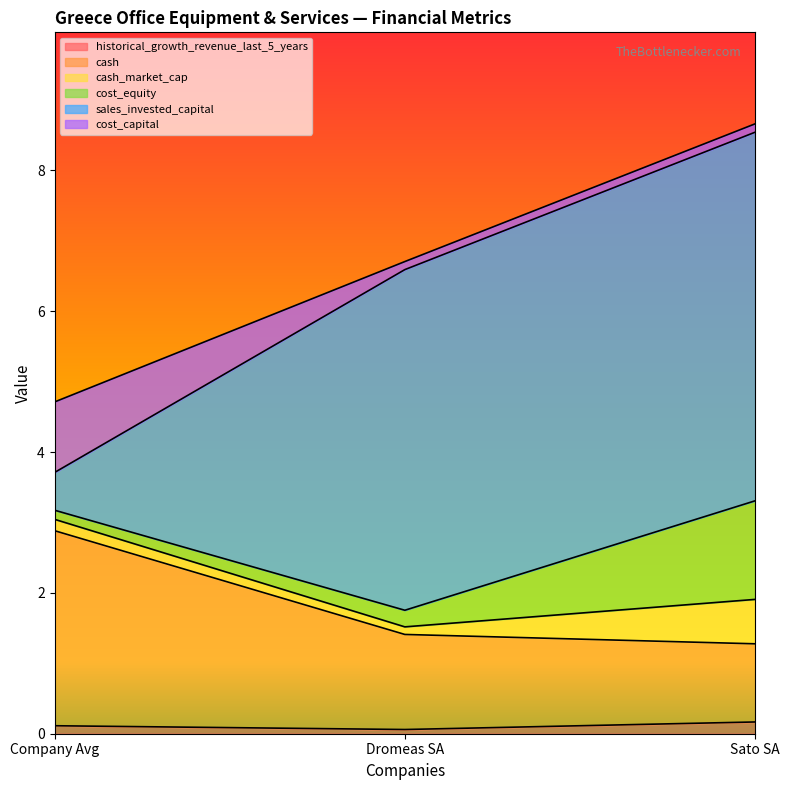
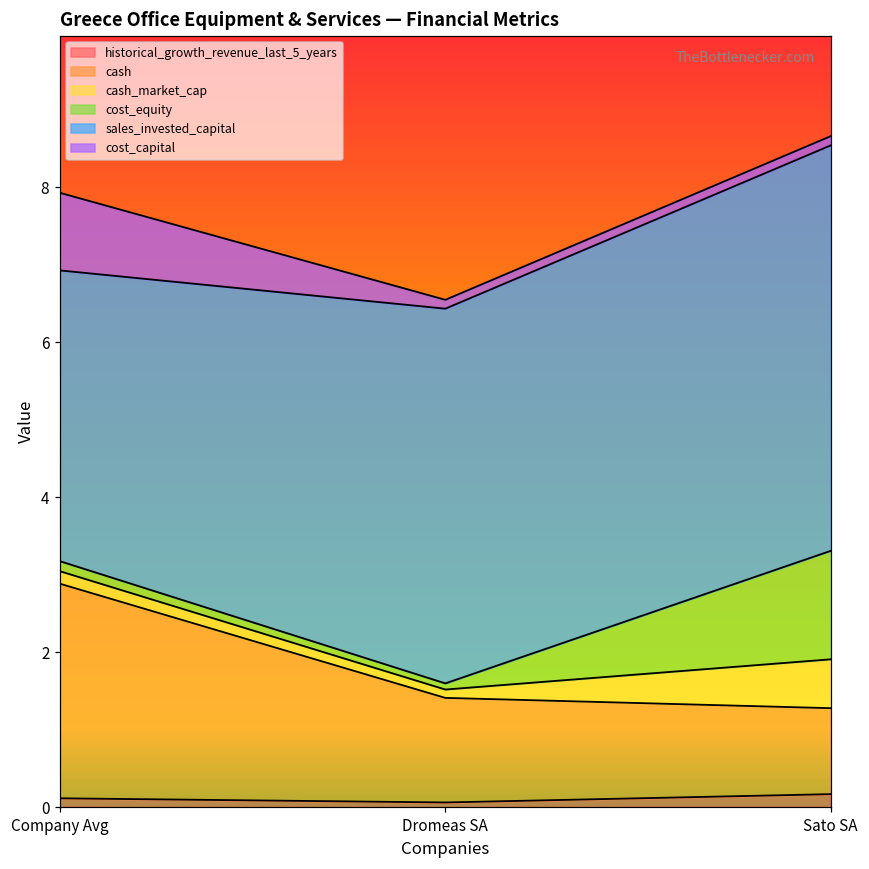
sales_invested_capital, Company Avg: 0.5 -> 3.8
cost_equity, Dromeas SA: 0.2 -> 0.1
